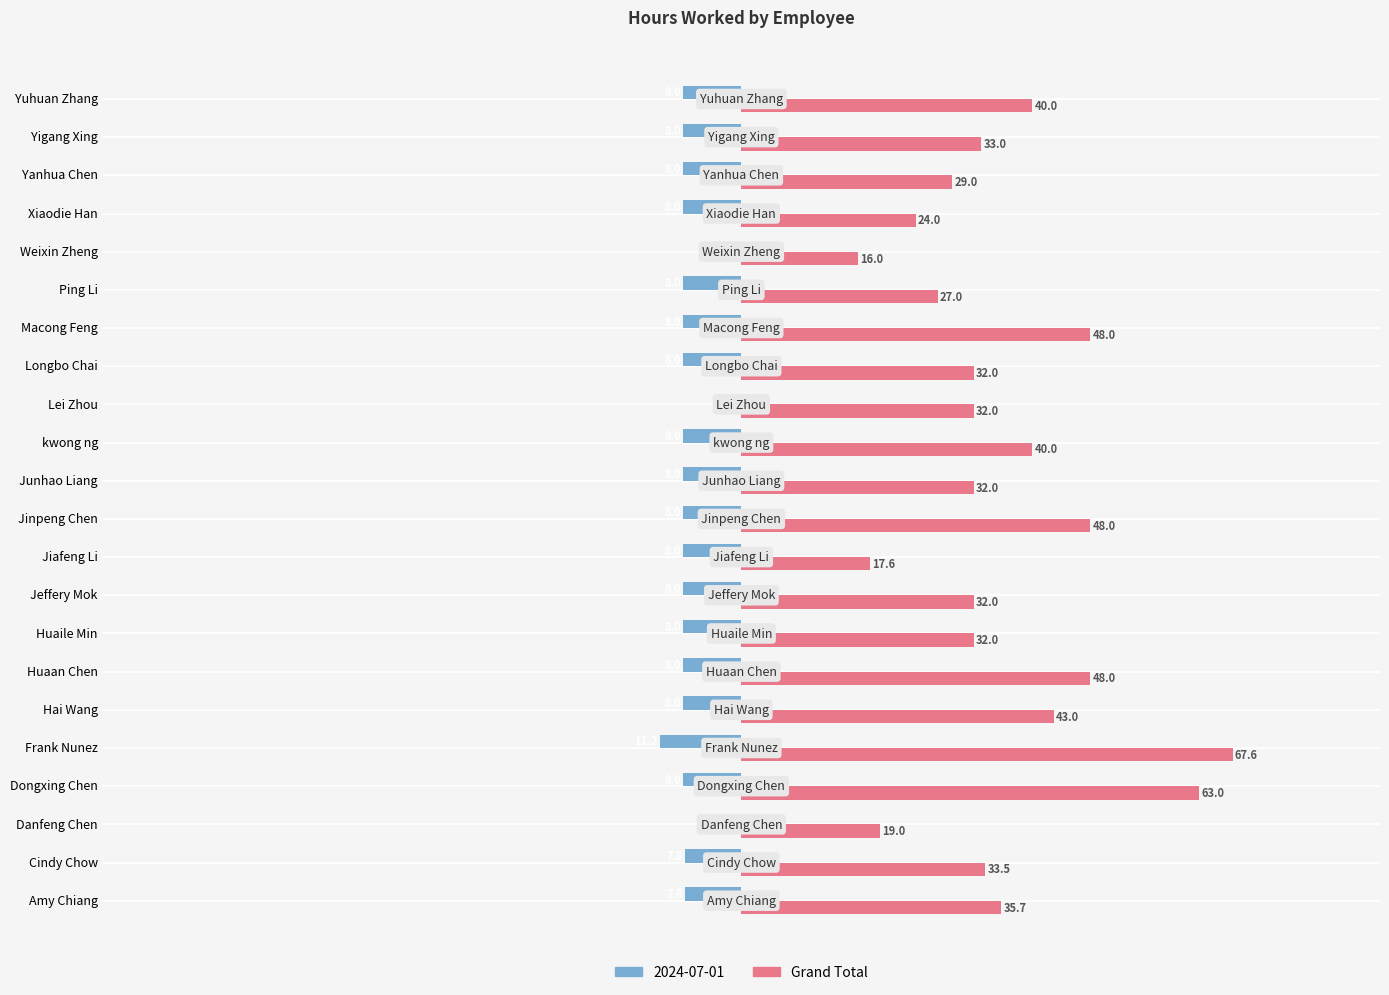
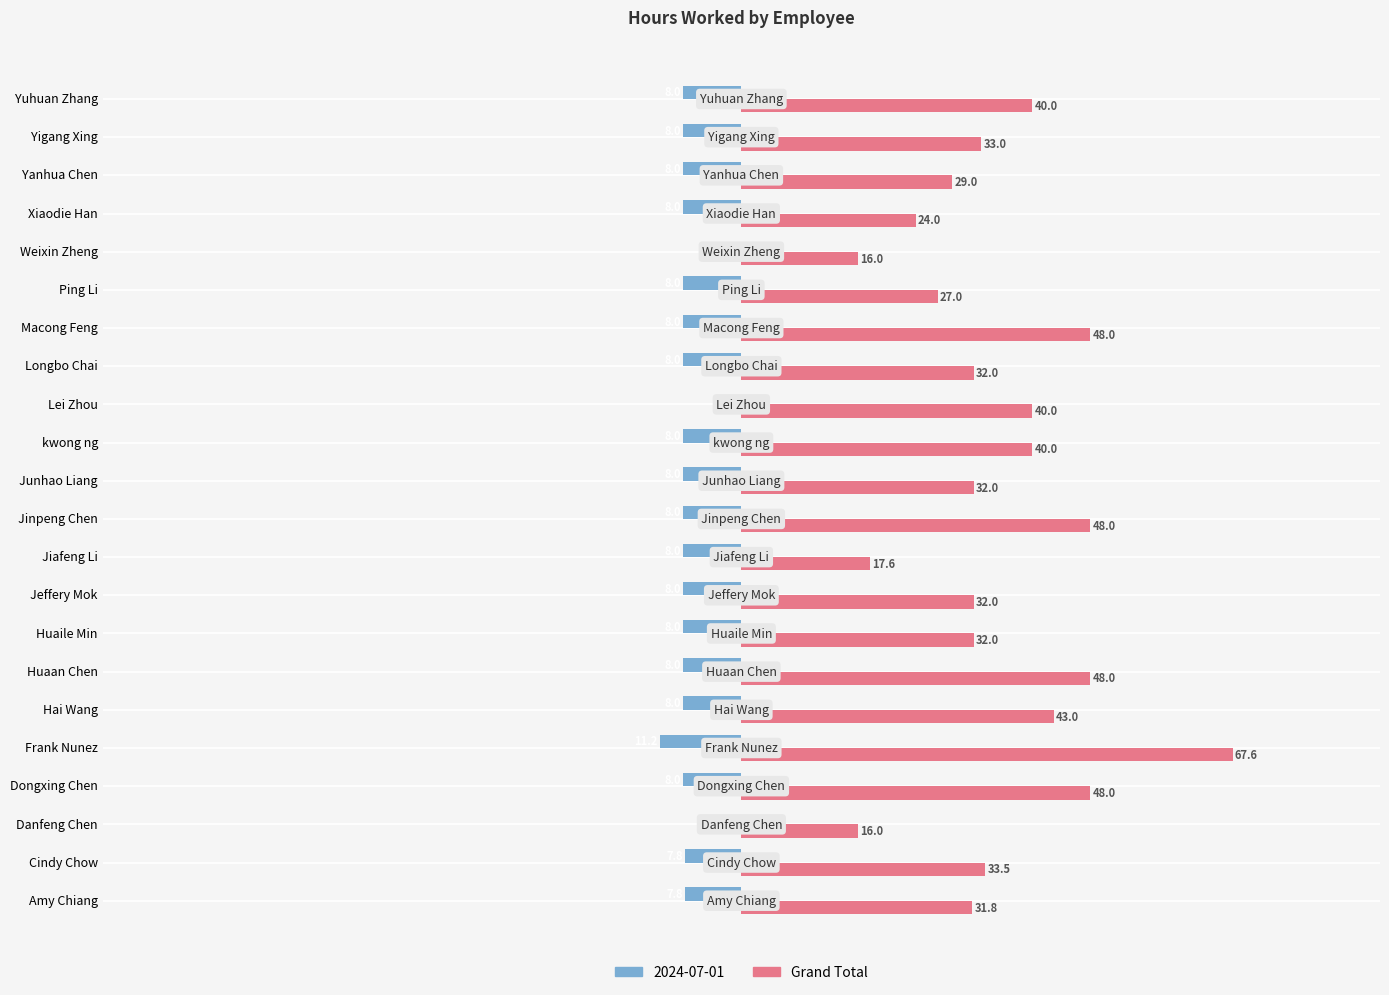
Grand Total, Lei Zhou: 32.0 -> 40.0
Grand Total, Dongxing Chen: 63.0 -> 48.0
Grand Total, Danfeng Chen: 19.0 -> 16.0
Grand Total, Amy Chiang: 35.7 -> 31.8
